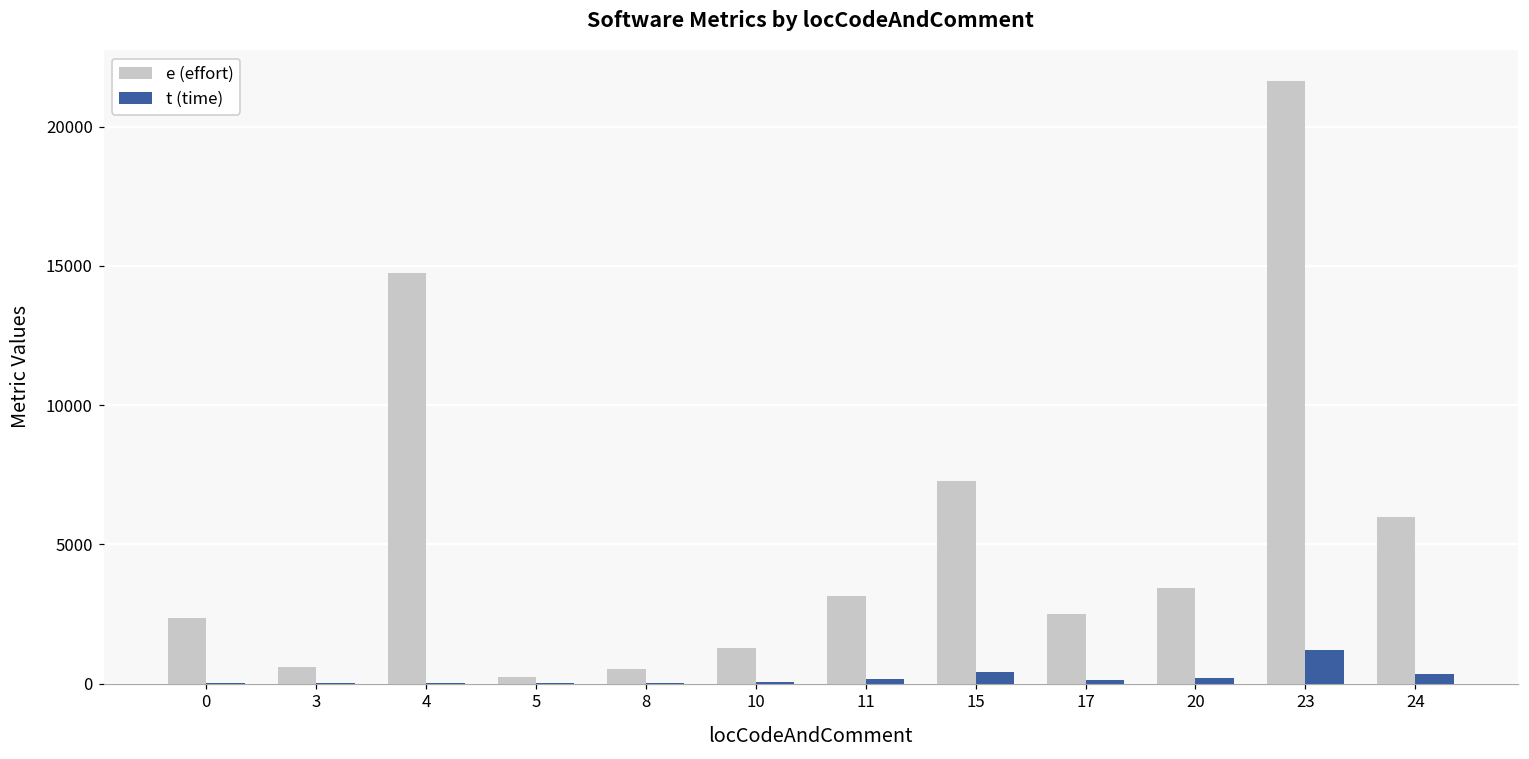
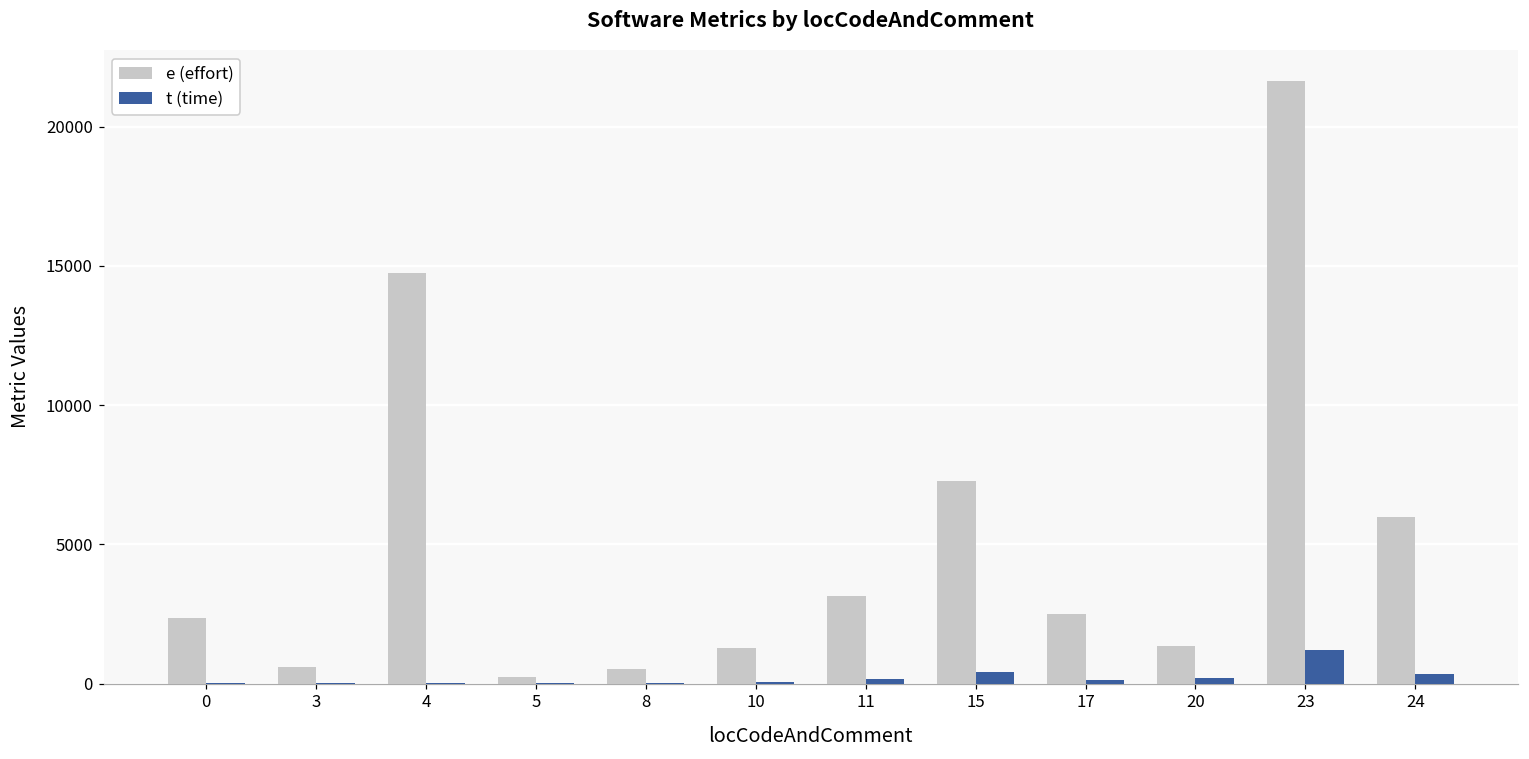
e (effort), 20: 3400 -> 1300
